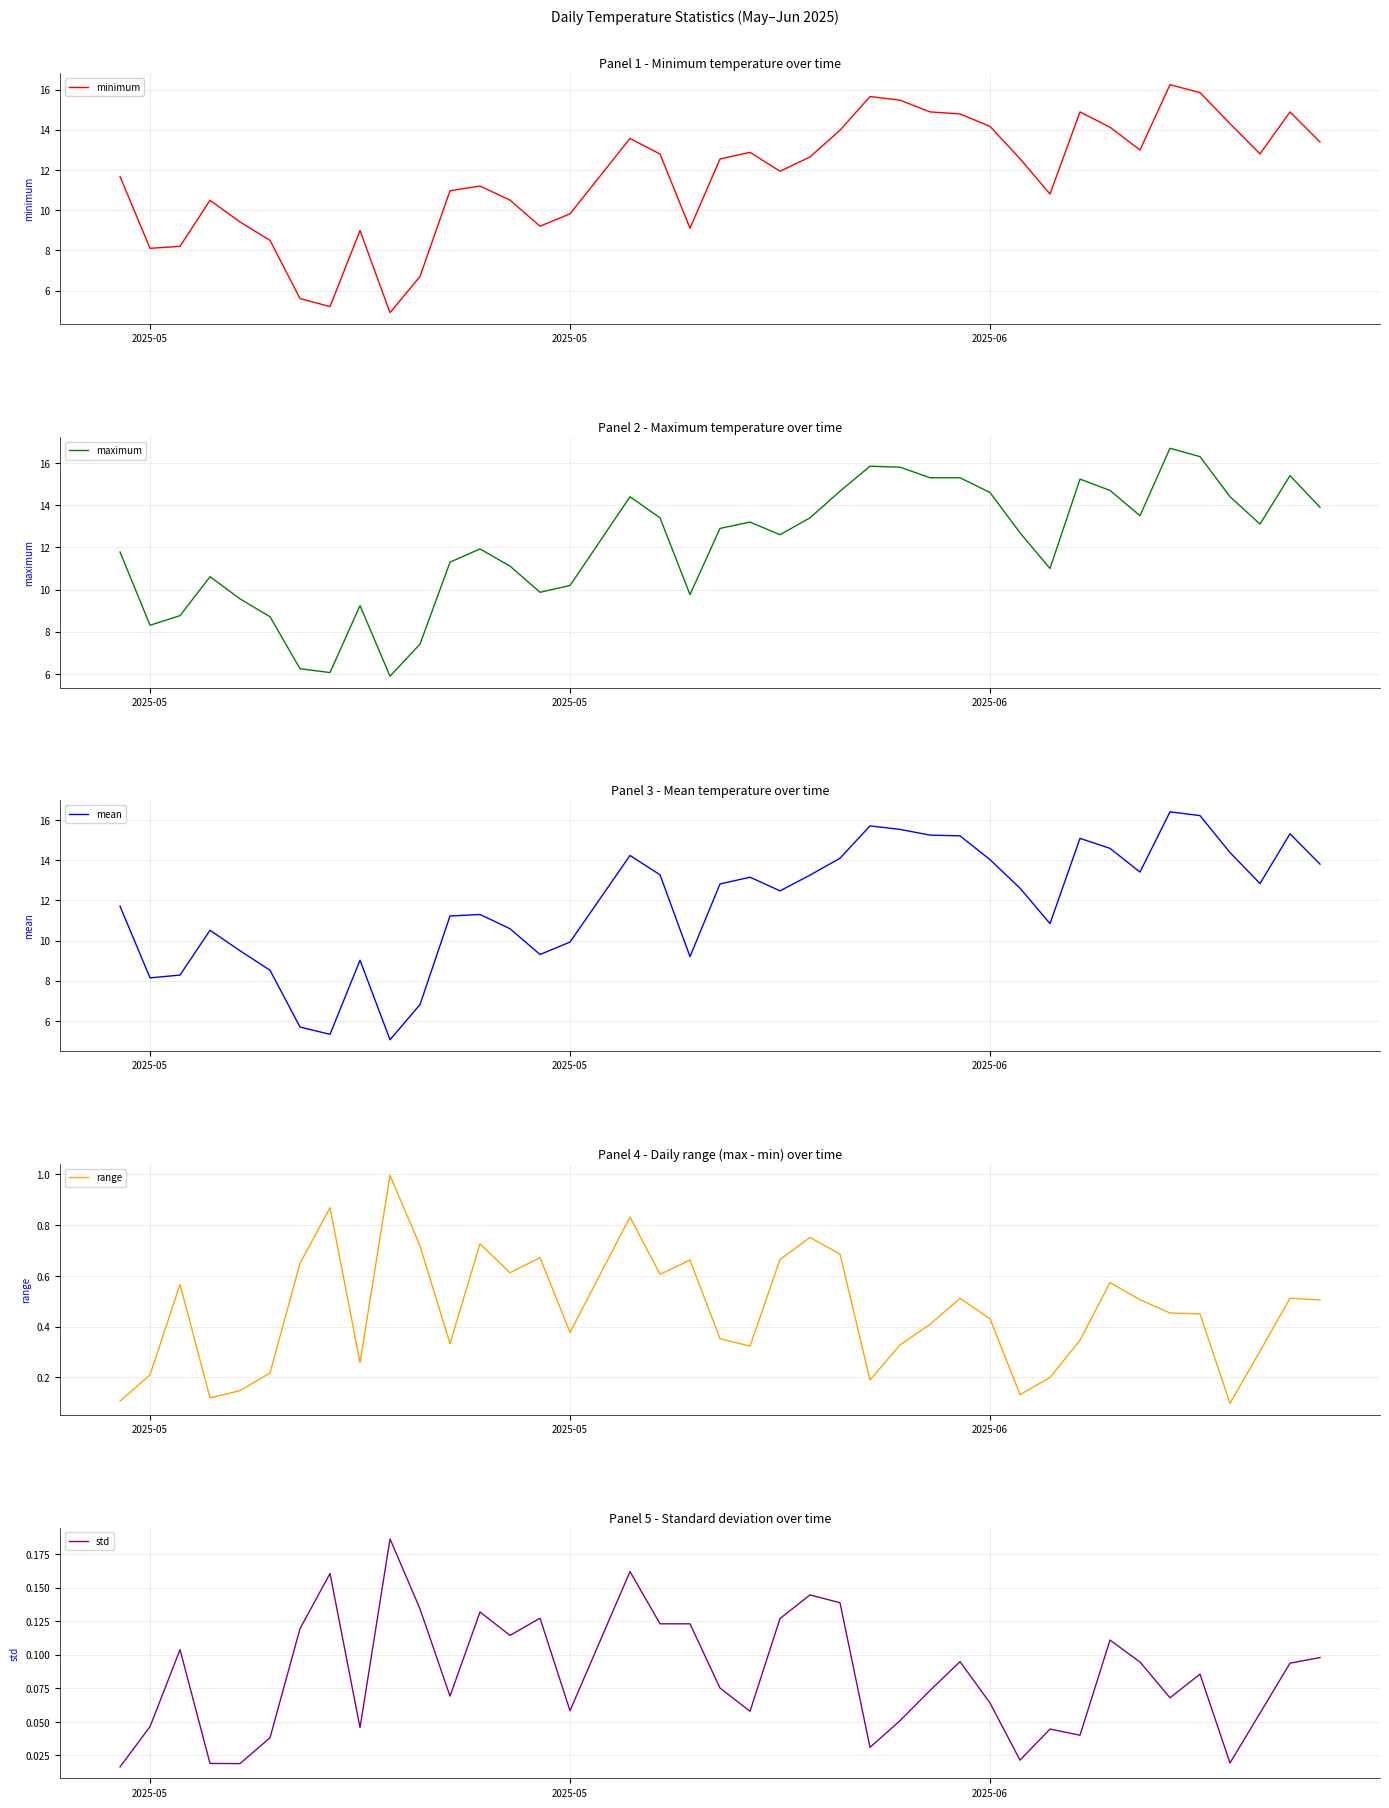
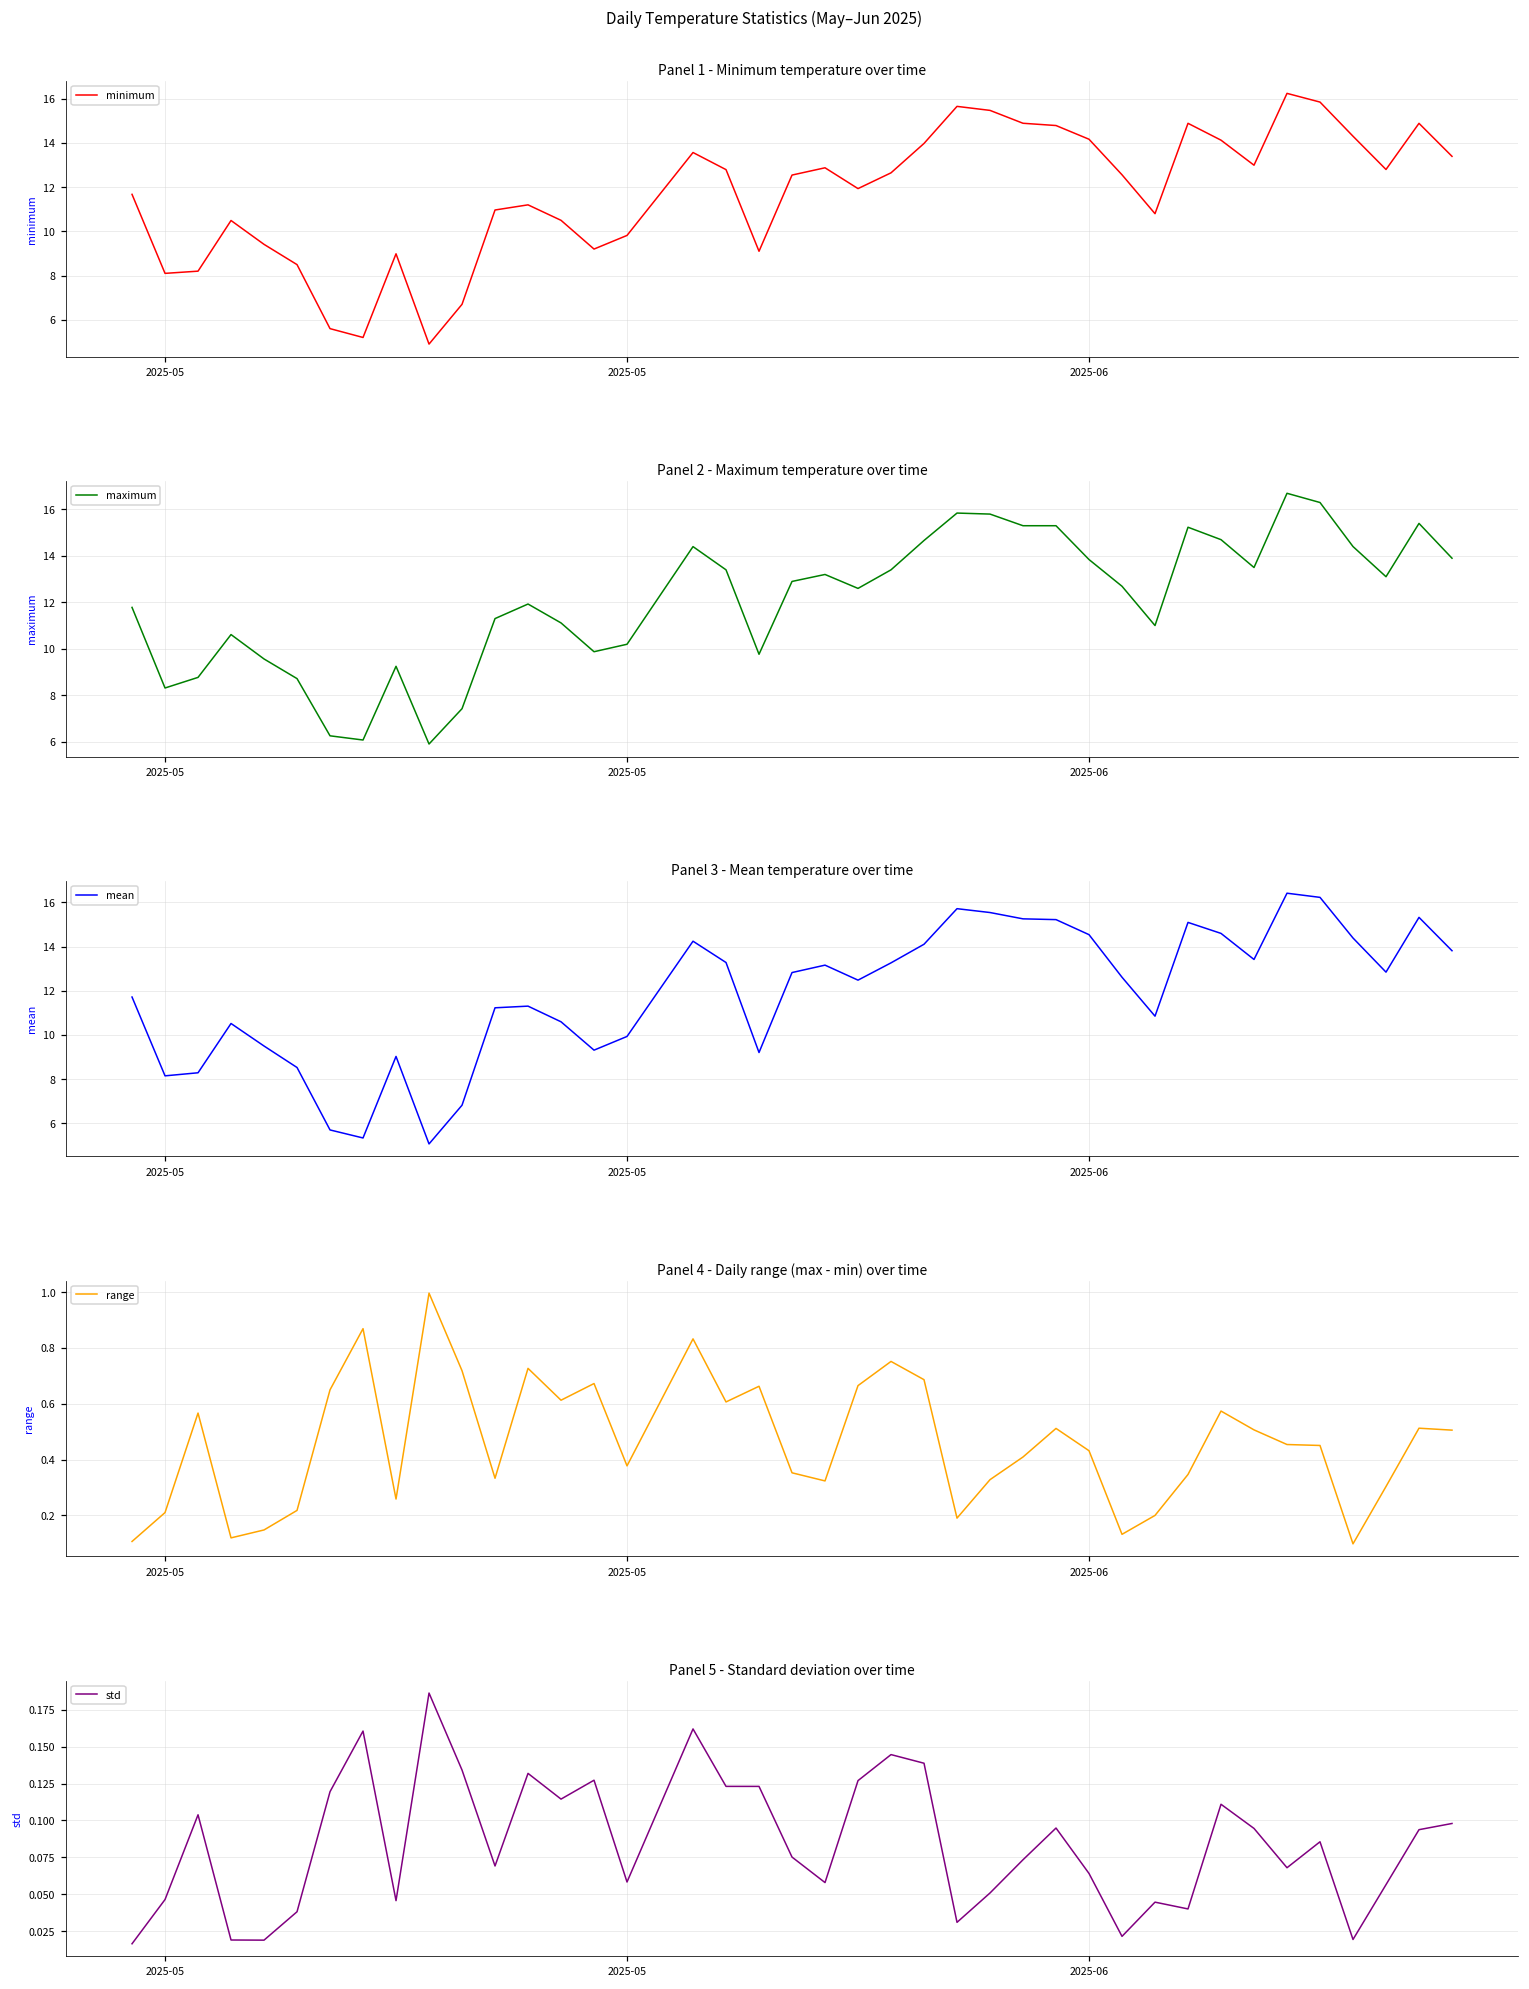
Panel 2 - Maximum temperature over time, 2025-06: 14.6 -> 13.8
Panel 3 - Mean temperature over time, 2025-06: 14.0 -> 14.5
